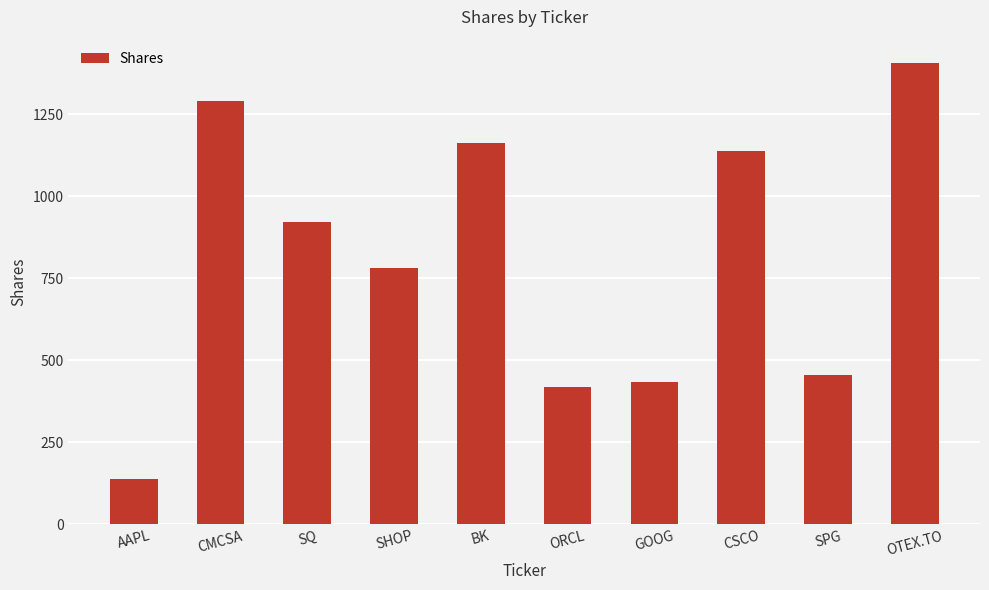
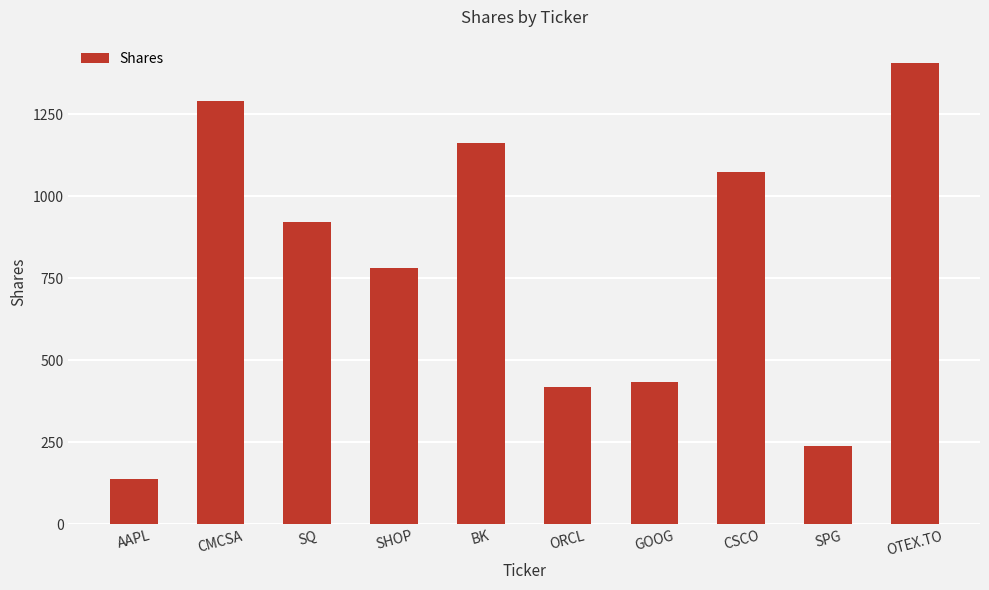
CSCO: 1140 -> 1070
SPG: 450 -> 240
